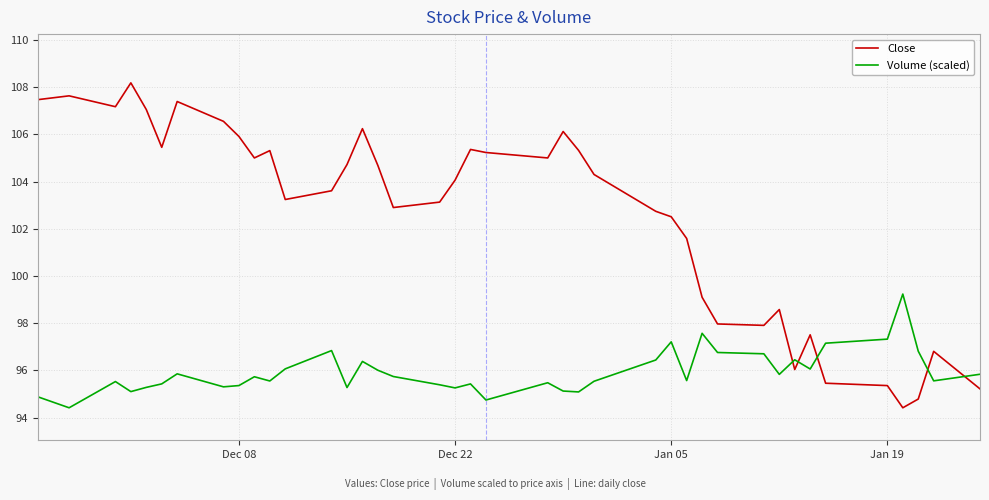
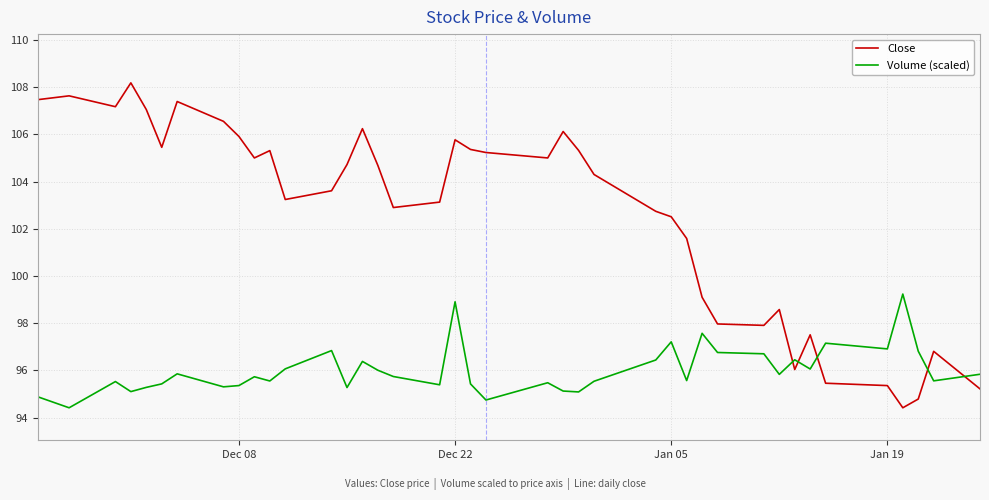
Close, Dec 22: 104.1 -> 105.8
Volume (scaled), Dec 22: 95.3 -> 98.9
Volume (scaled), Jan 19: 97.3 -> 96.9
